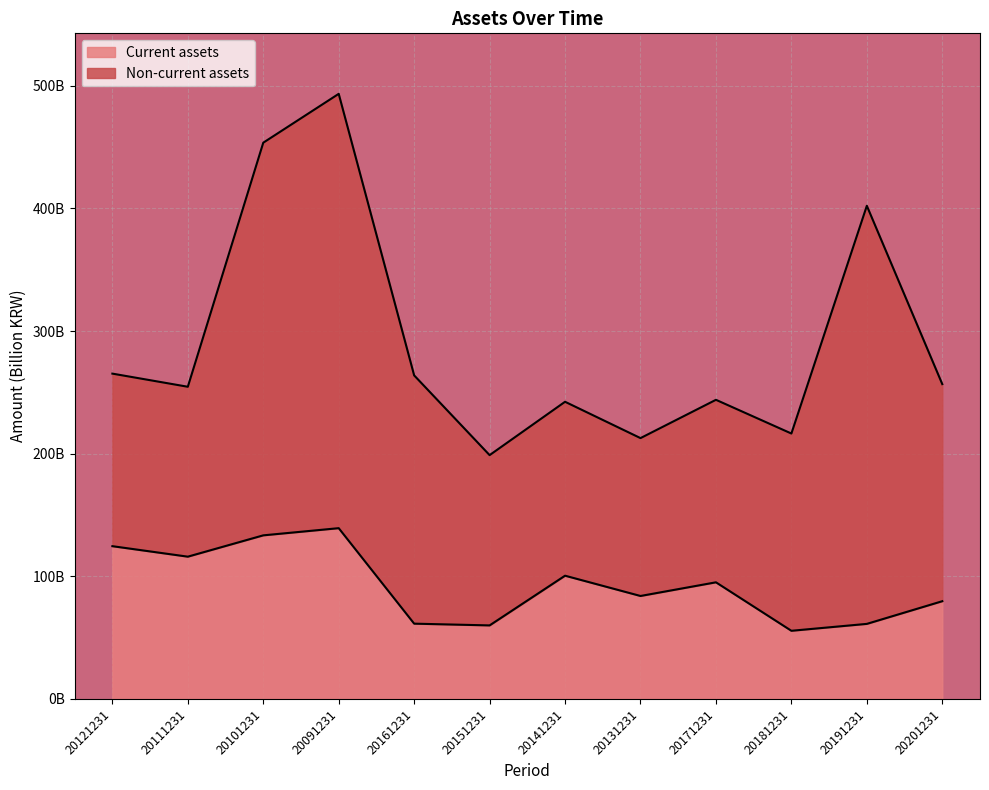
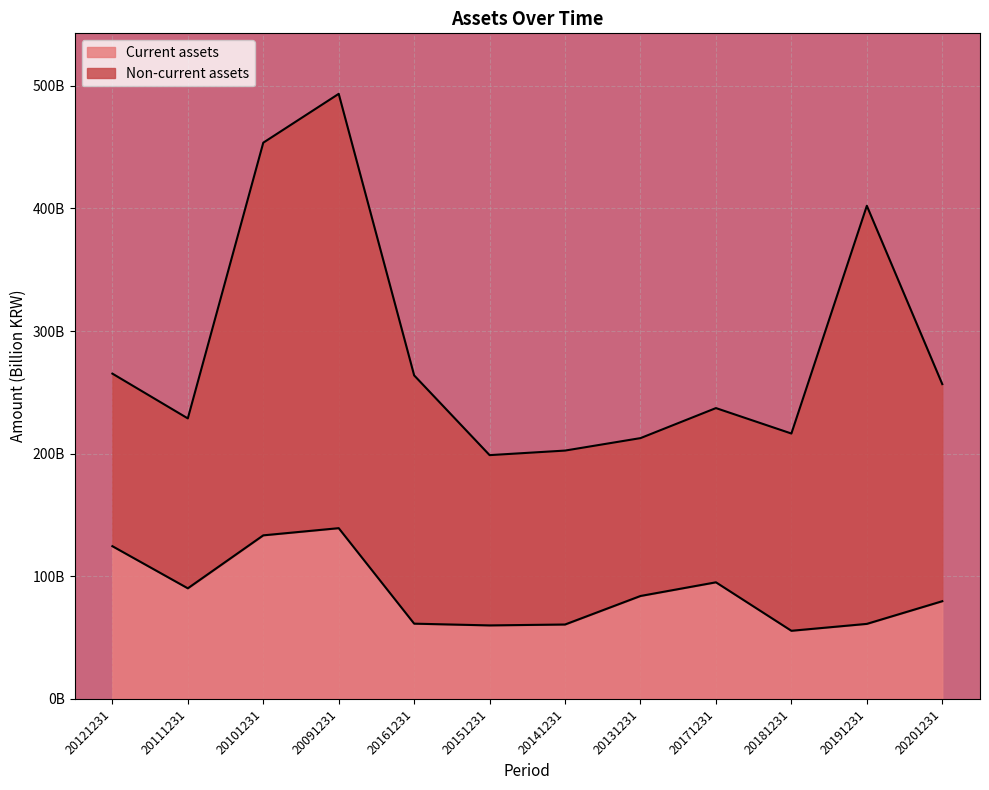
Current assets, 20111231: 116000000000 -> 90000000000
Current assets, 20141231: 100000000000 -> 61000000000
Non-current assets, 20171231: 149000000000 -> 142000000000
